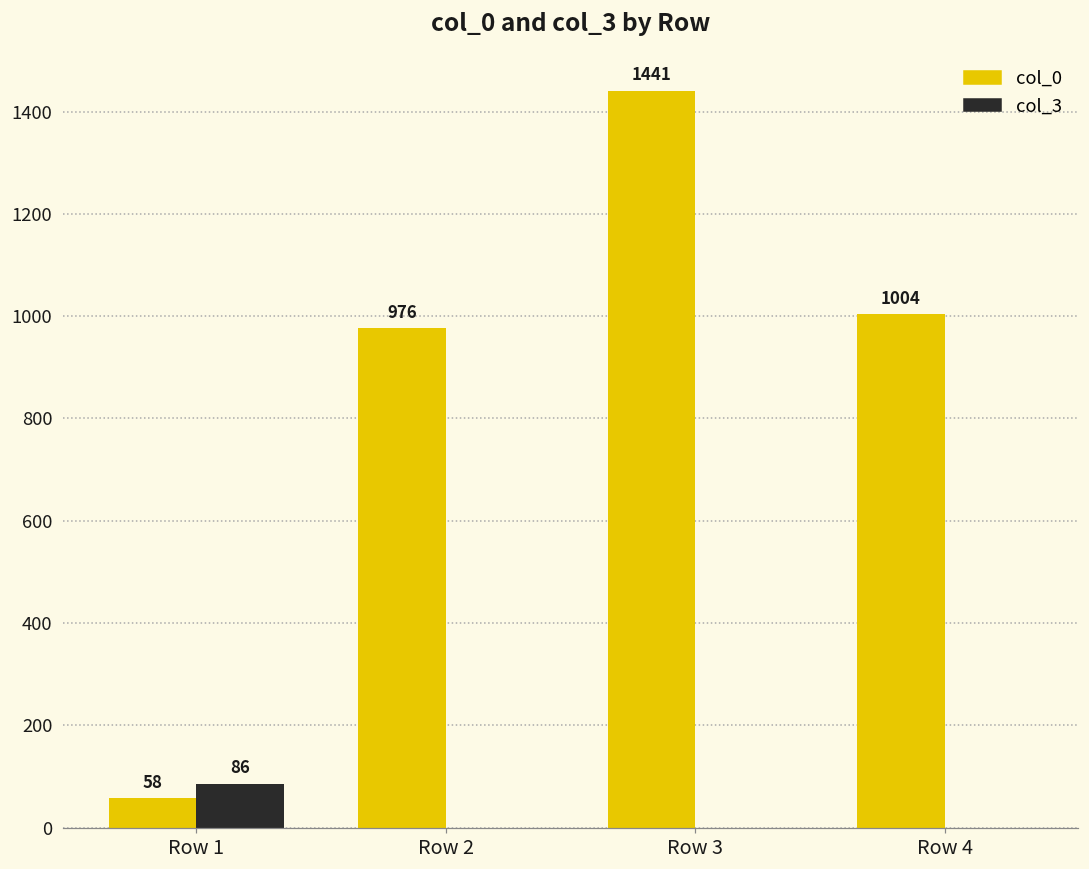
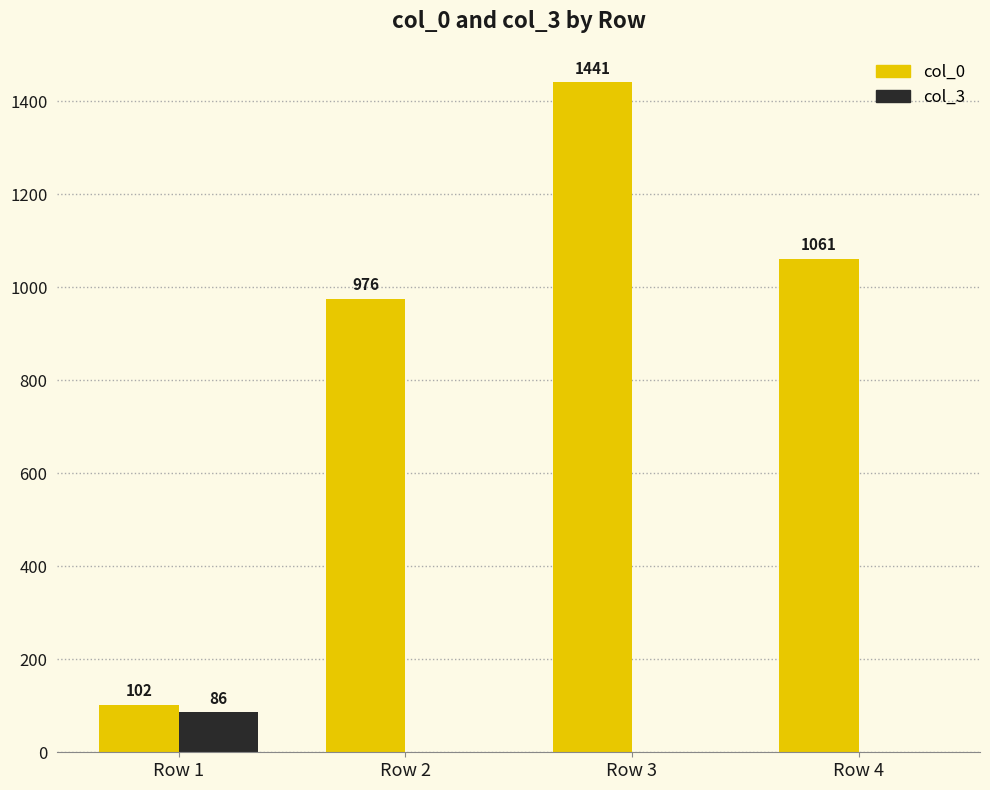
col_0, Row 1: 58 -> 102
col_0, Row 4: 1004 -> 1061
